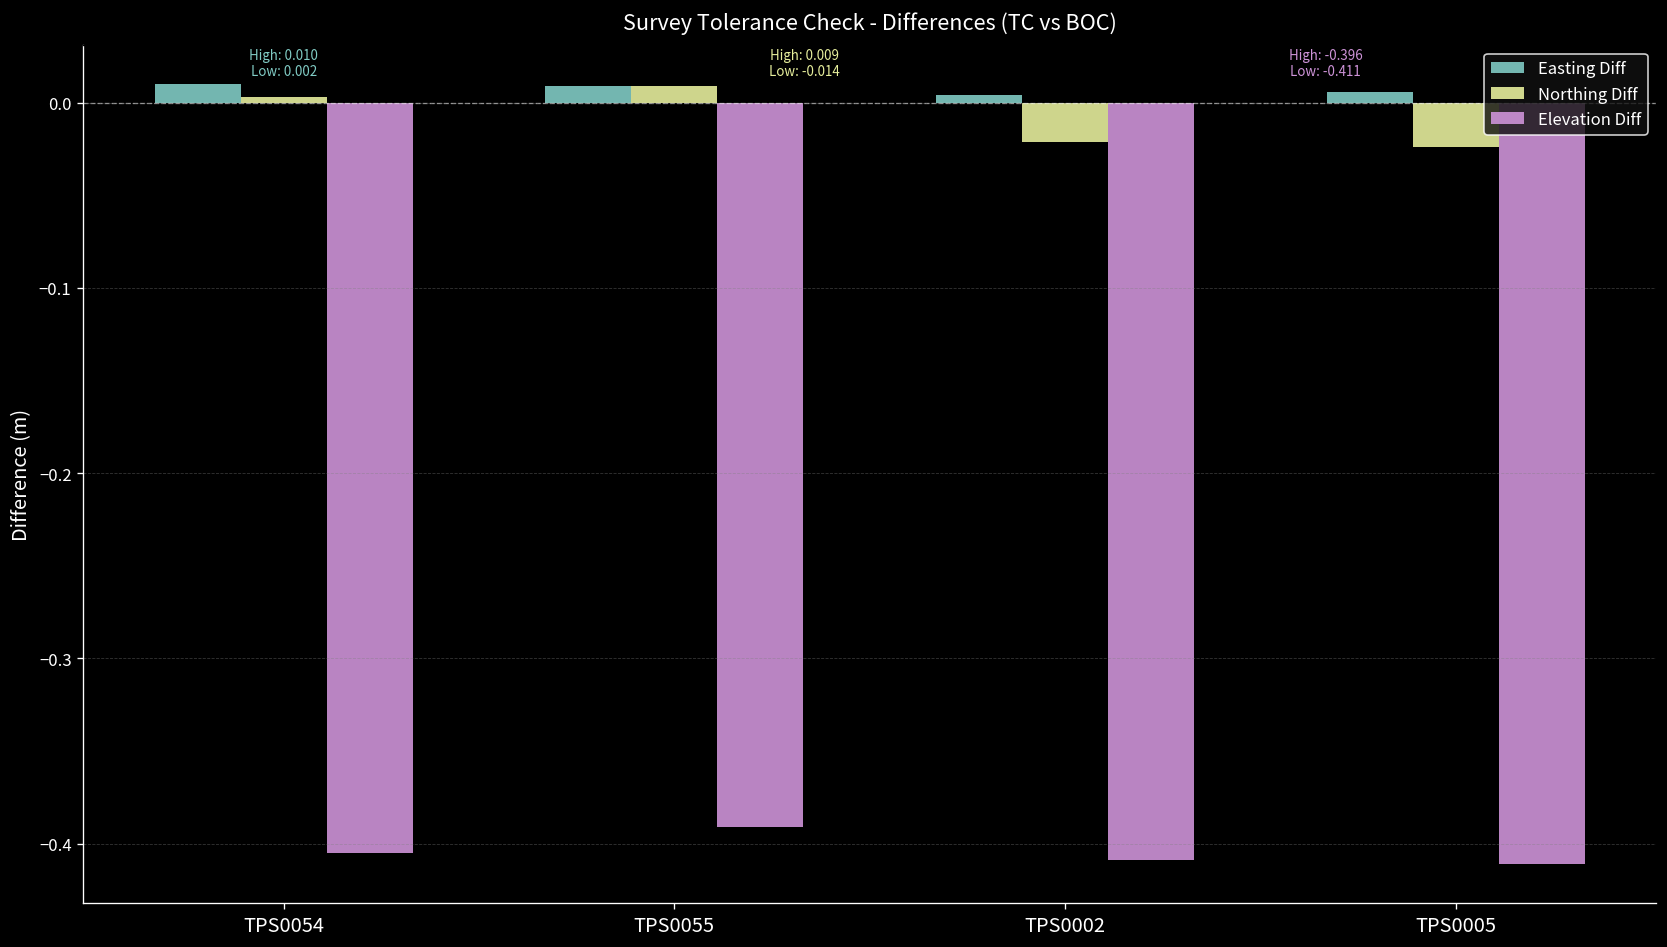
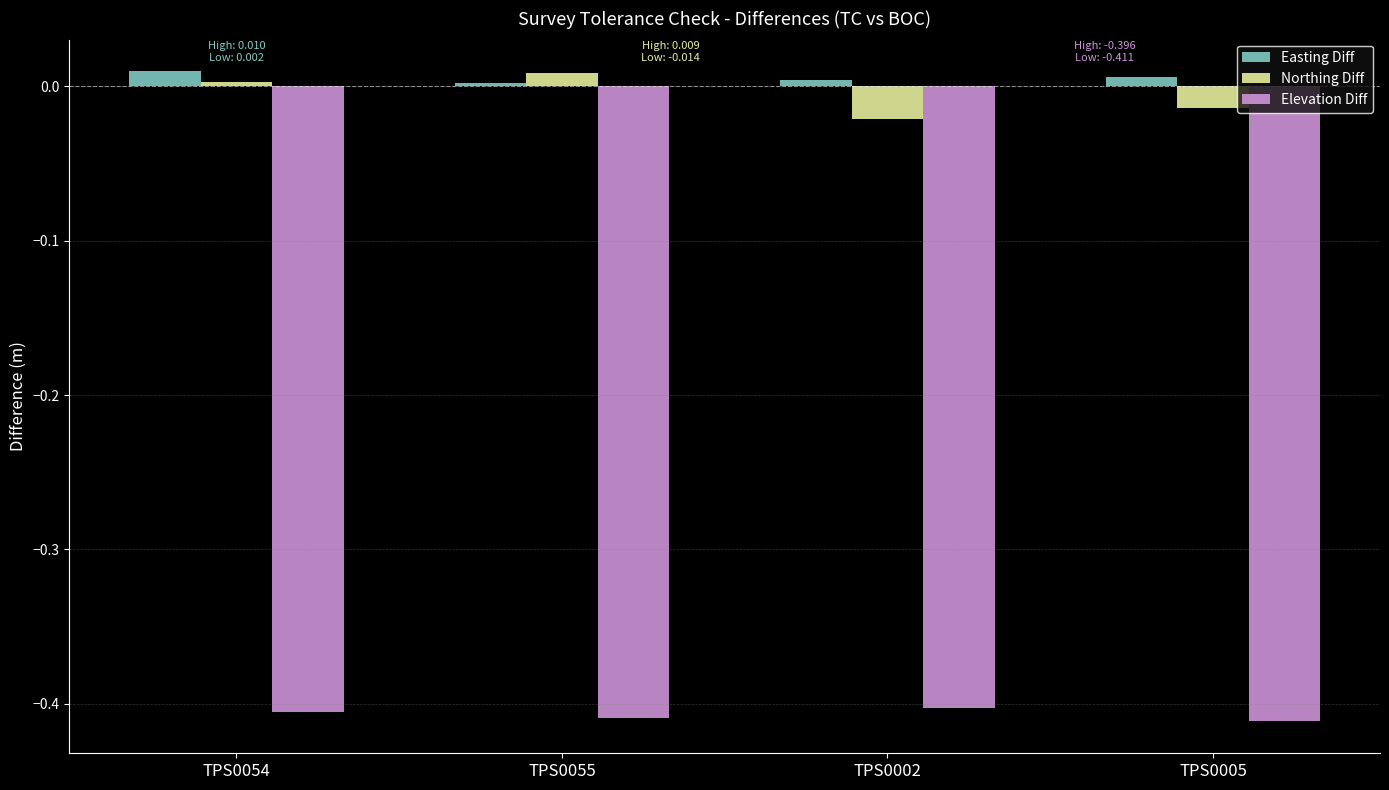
Easting Diff, TPS0055: 0.009 -> 0.002
Elevation Diff, TPS0055: -0.391 -> -0.409
Elevation Diff, TPS0002: -0.409 -> -0.403
Northing Diff, TPS0005: -0.024 -> -0.014
